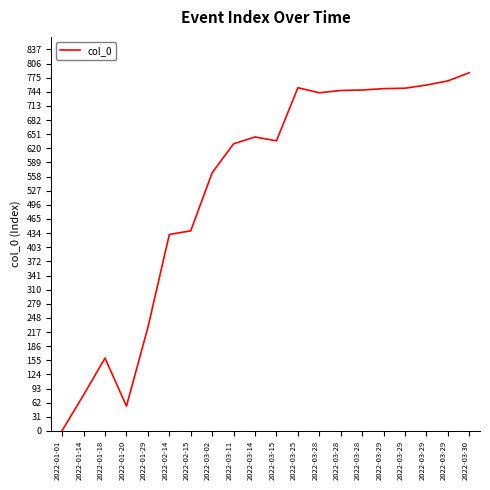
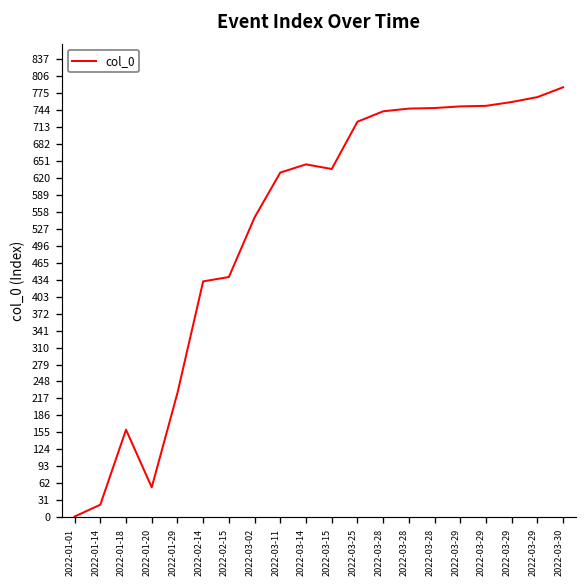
2022-01-14: 80 -> 20
2022-03-02: 570 -> 550
2022-03-25: 750 -> 720
